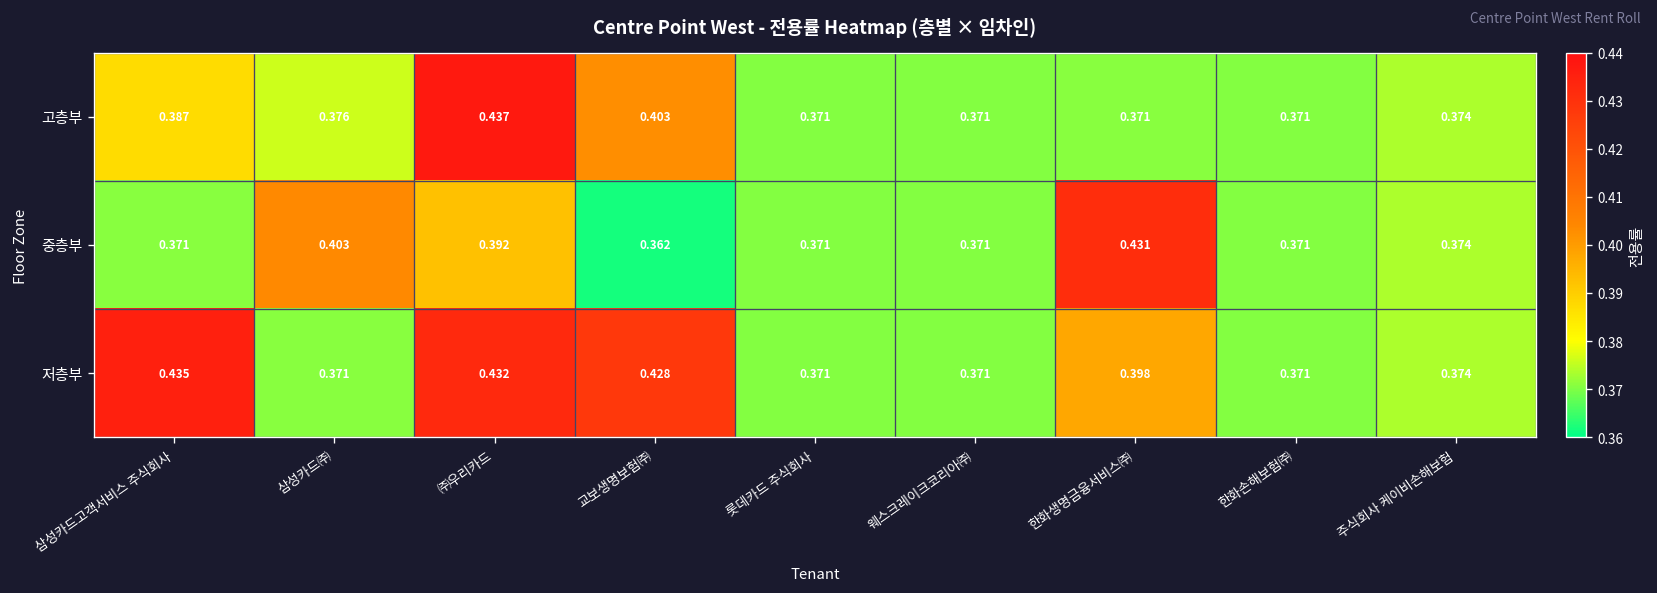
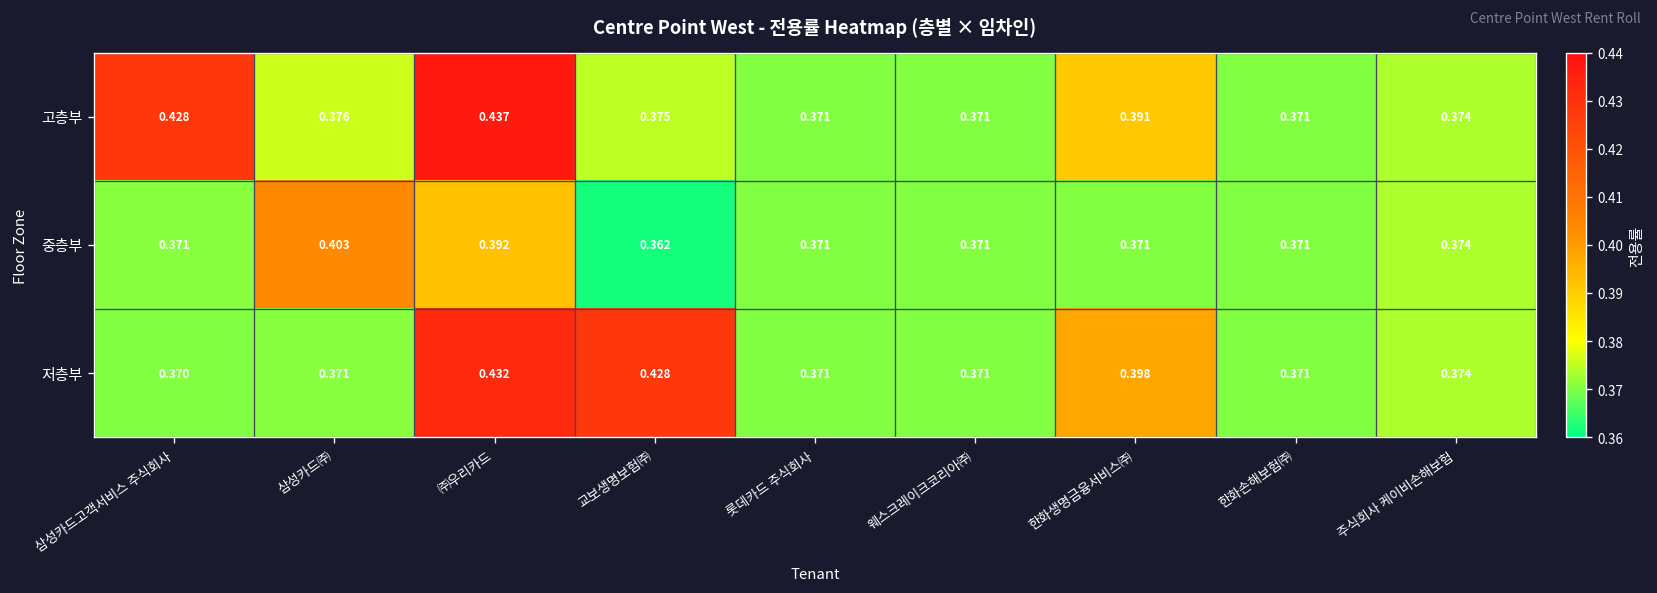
고층부, 삼성카드고객서비스 주식회사: 0.387 -> 0.428
고층부, 교보생명보험㈜: 0.403 -> 0.375
고층부, 한화생명금융서비스㈜: 0.371 -> 0.391
중층부, 한화생명금융서비스㈜: 0.431 -> 0.371
저층부, 삼성카드고객서비스 주식회사: 0.435 -> 0.370
